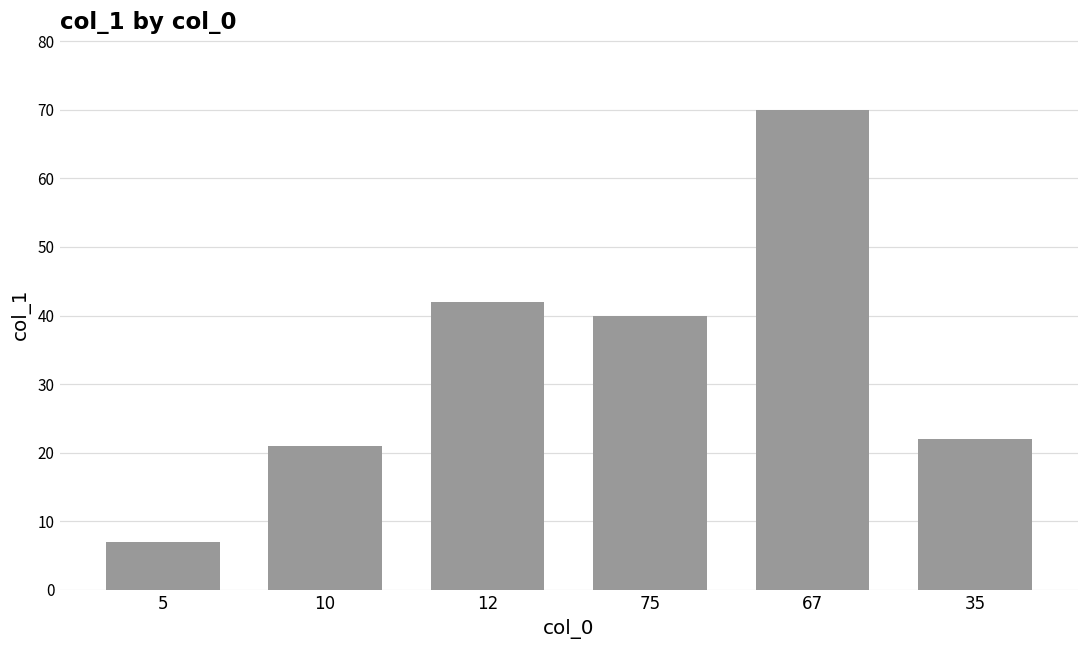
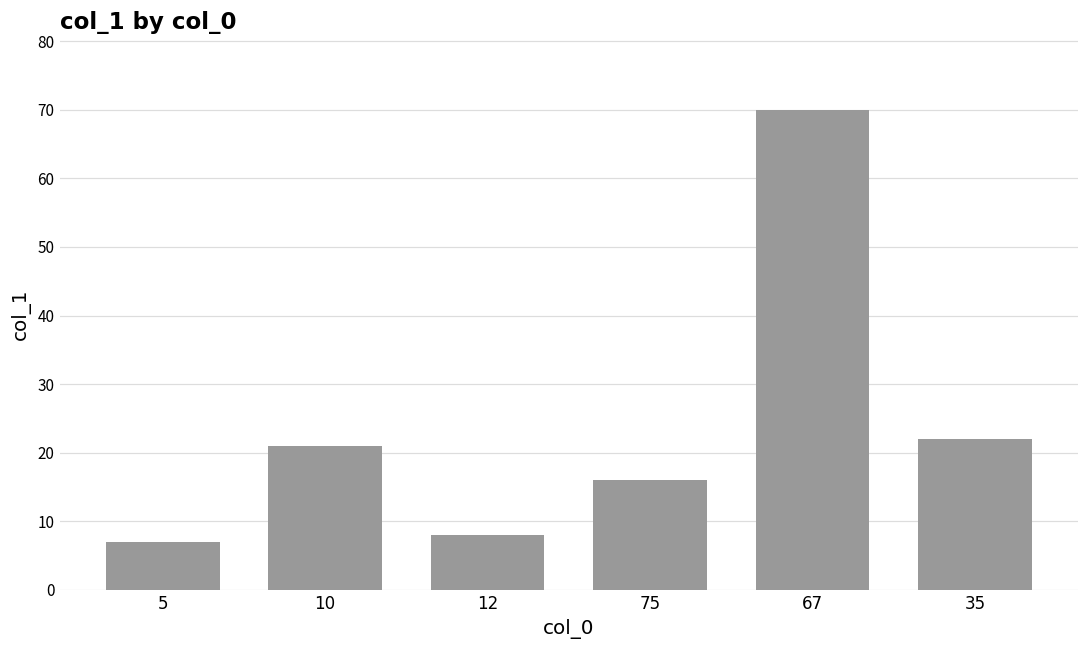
12: 42 -> 8
75: 40 -> 16
